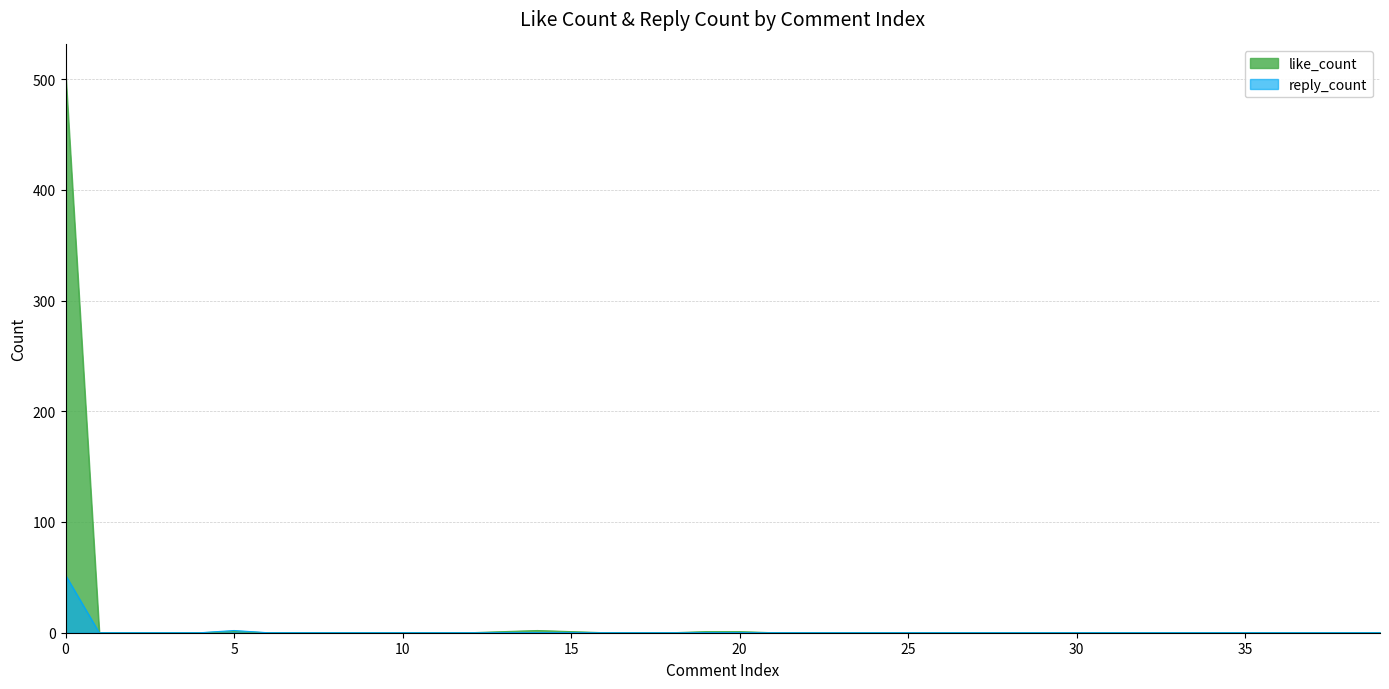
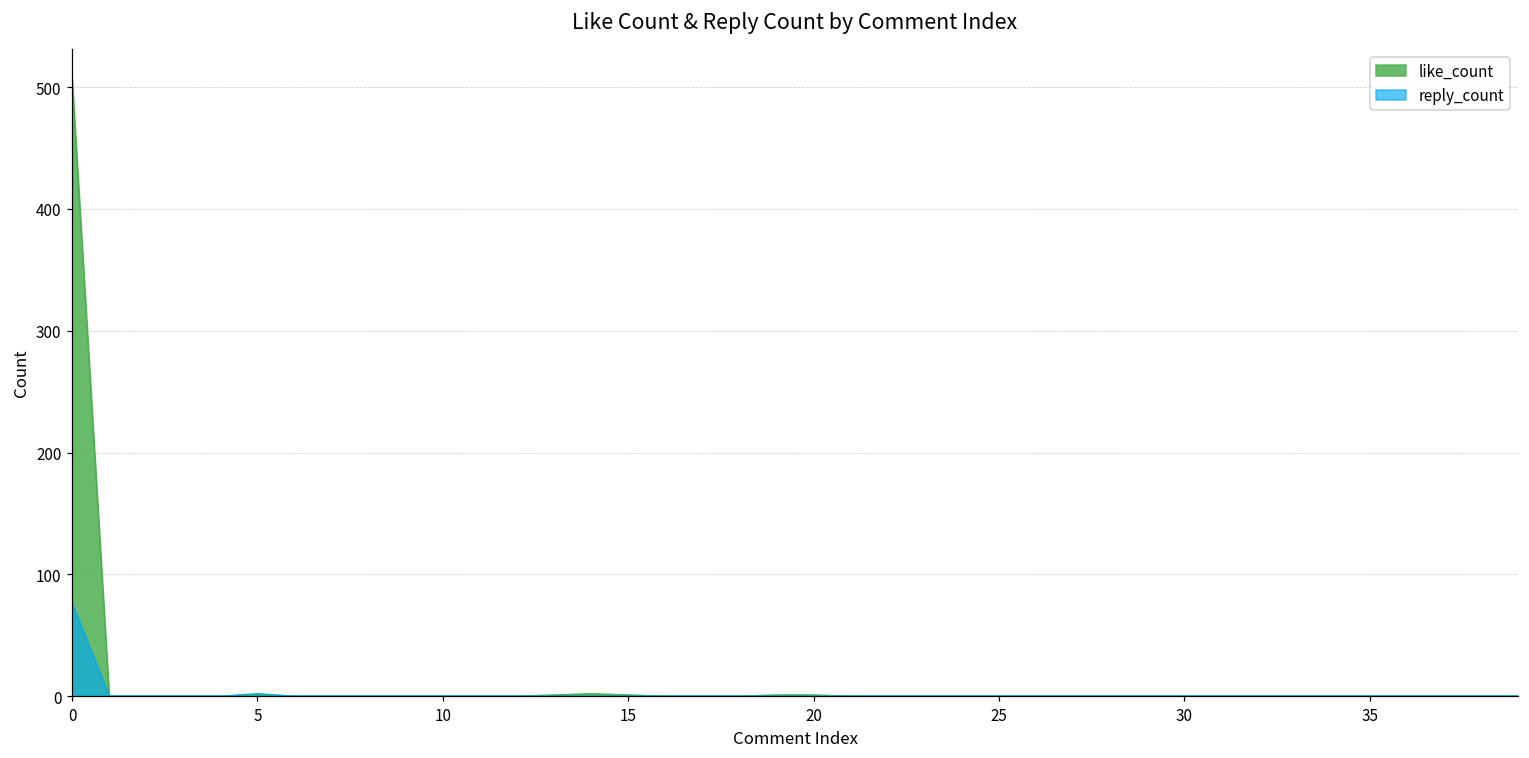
reply_count, 0: 52 -> 76
